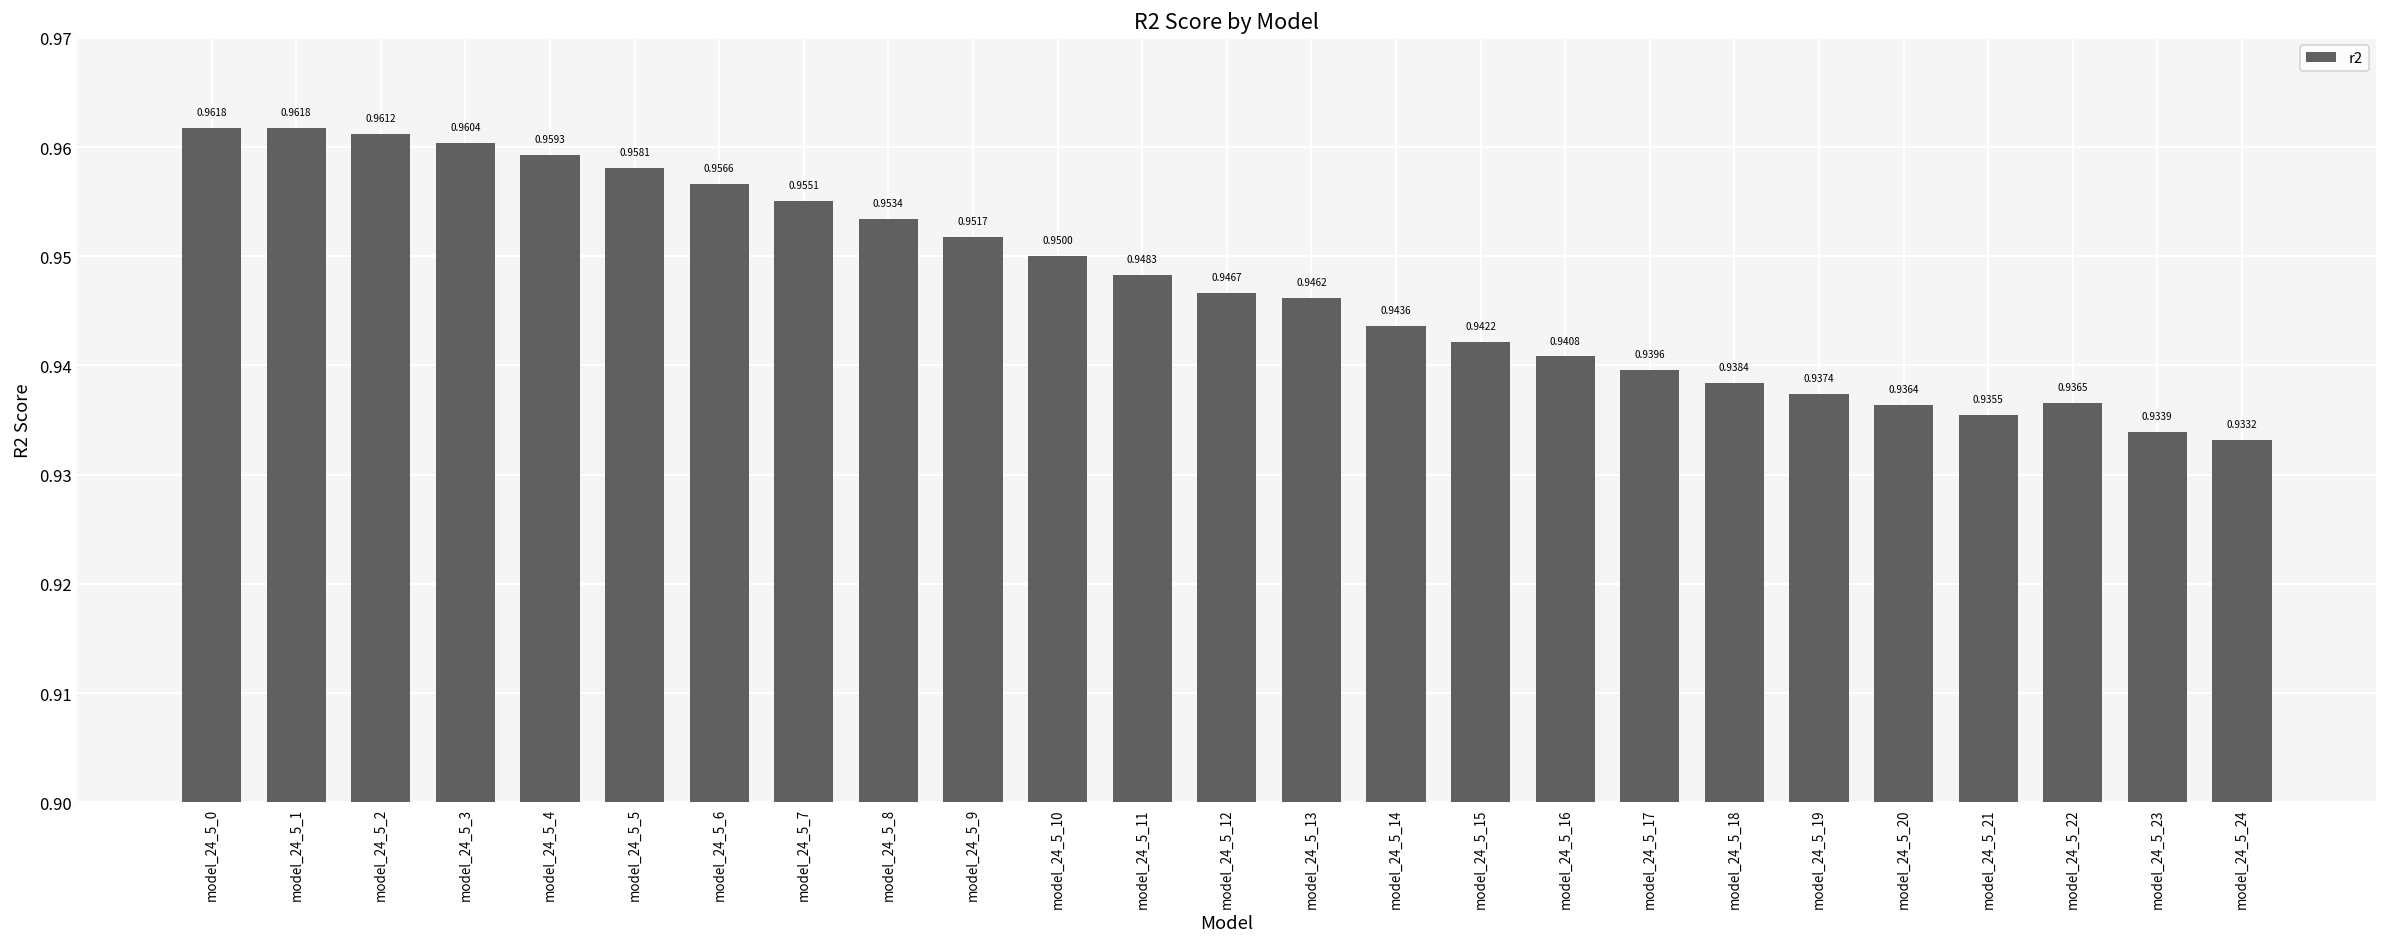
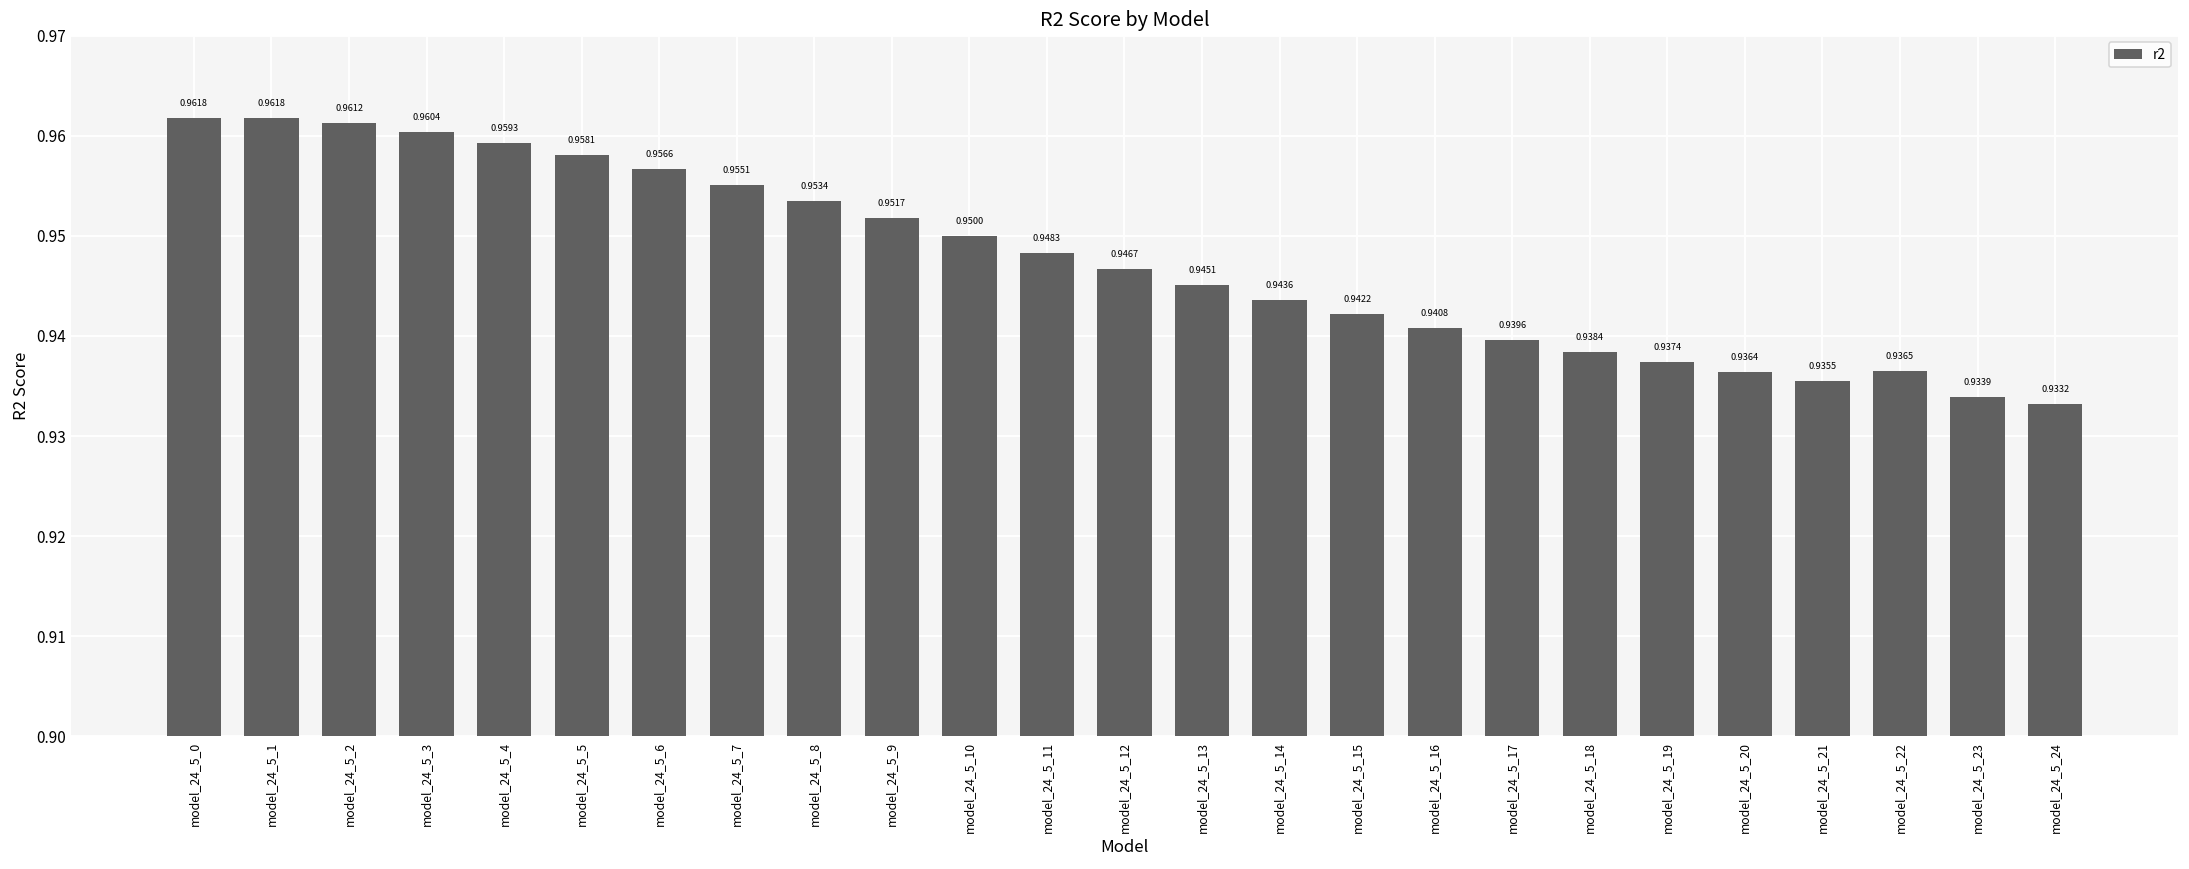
model_24_5_13: 0.9462 -> 0.9451
